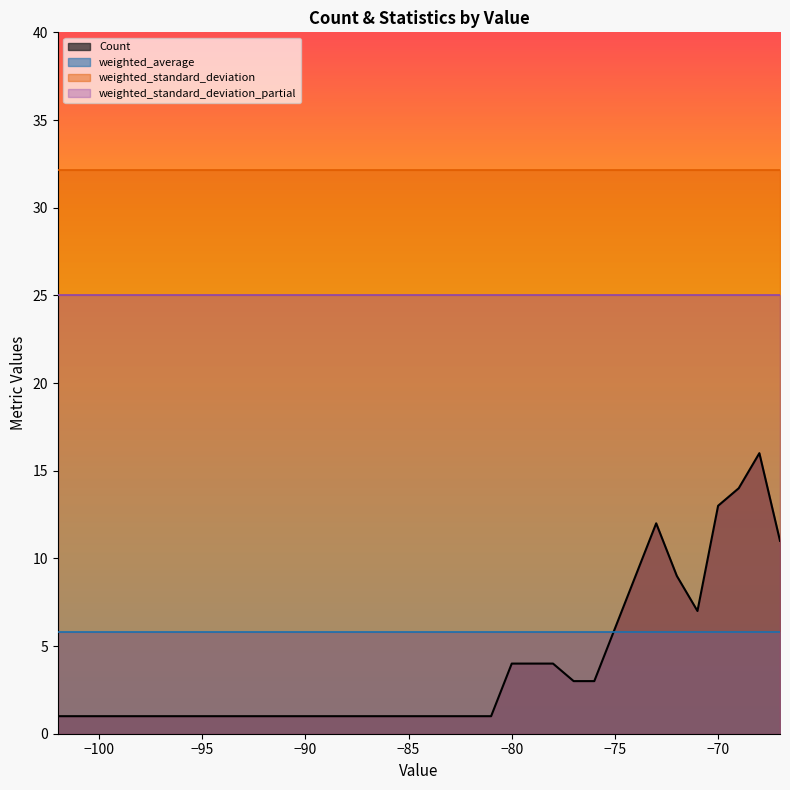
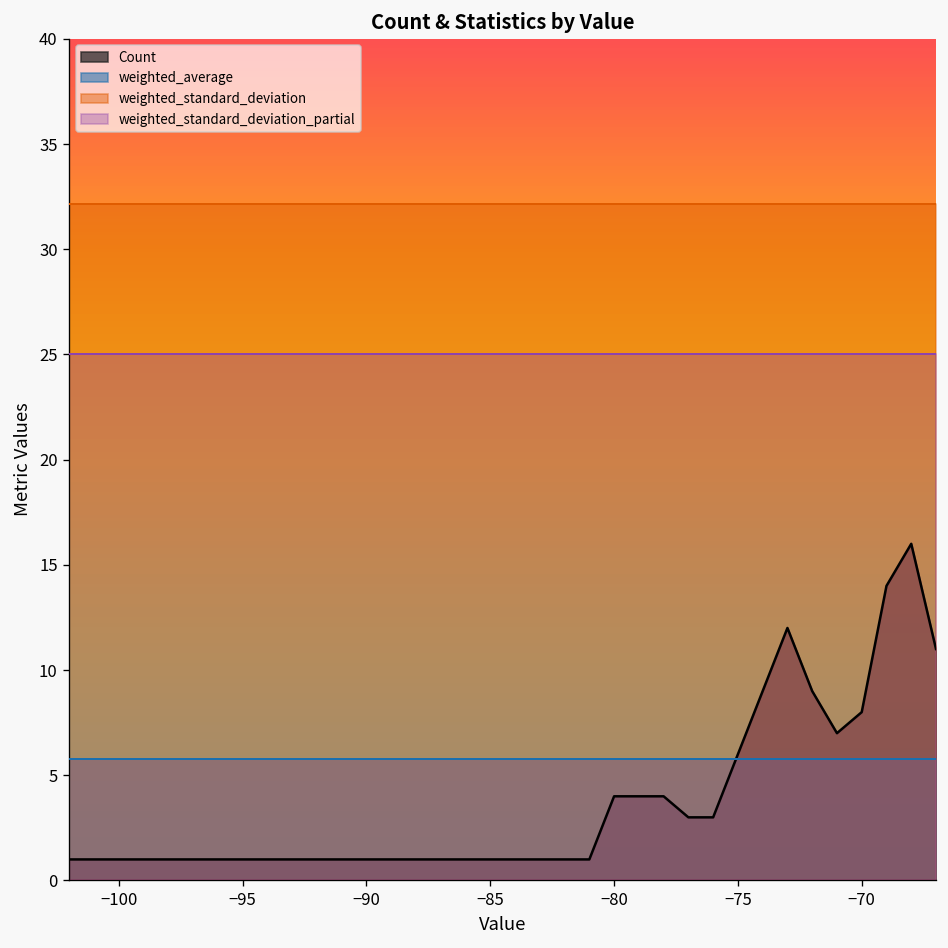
Count, −70: 13 -> 8
